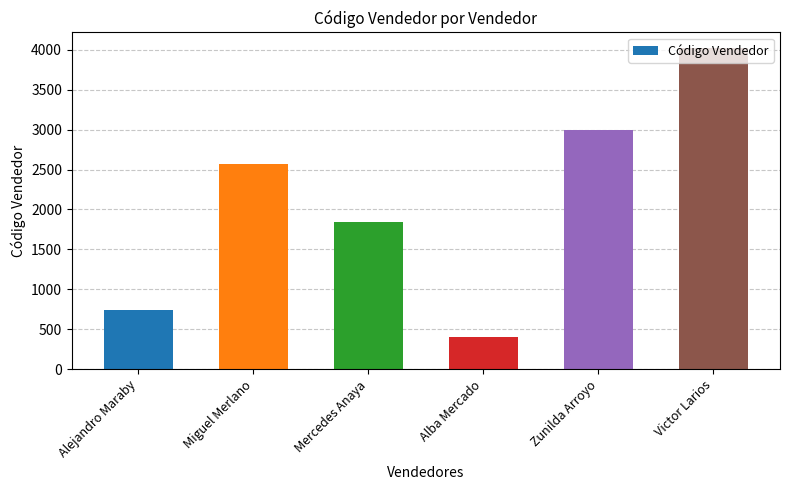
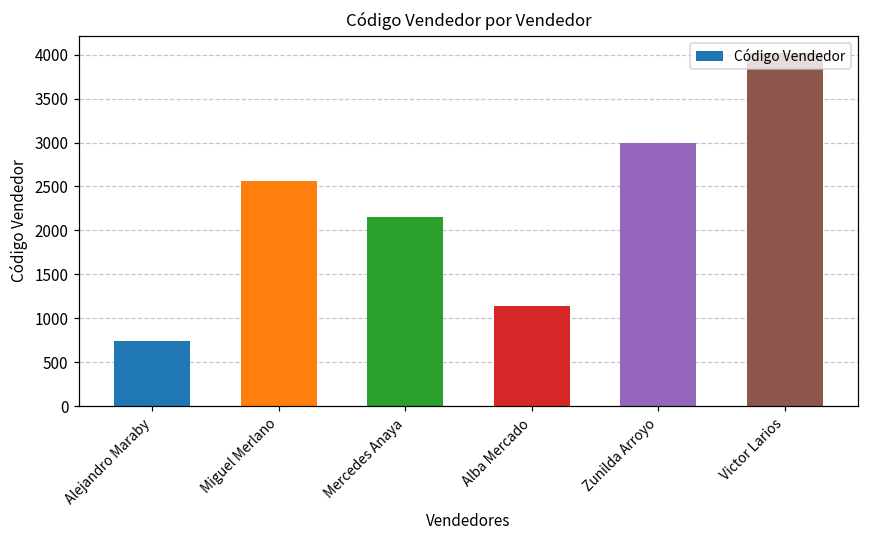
Mercedes Anaya: 1800 -> 2200
Alba Mercado: 400 -> 1100
